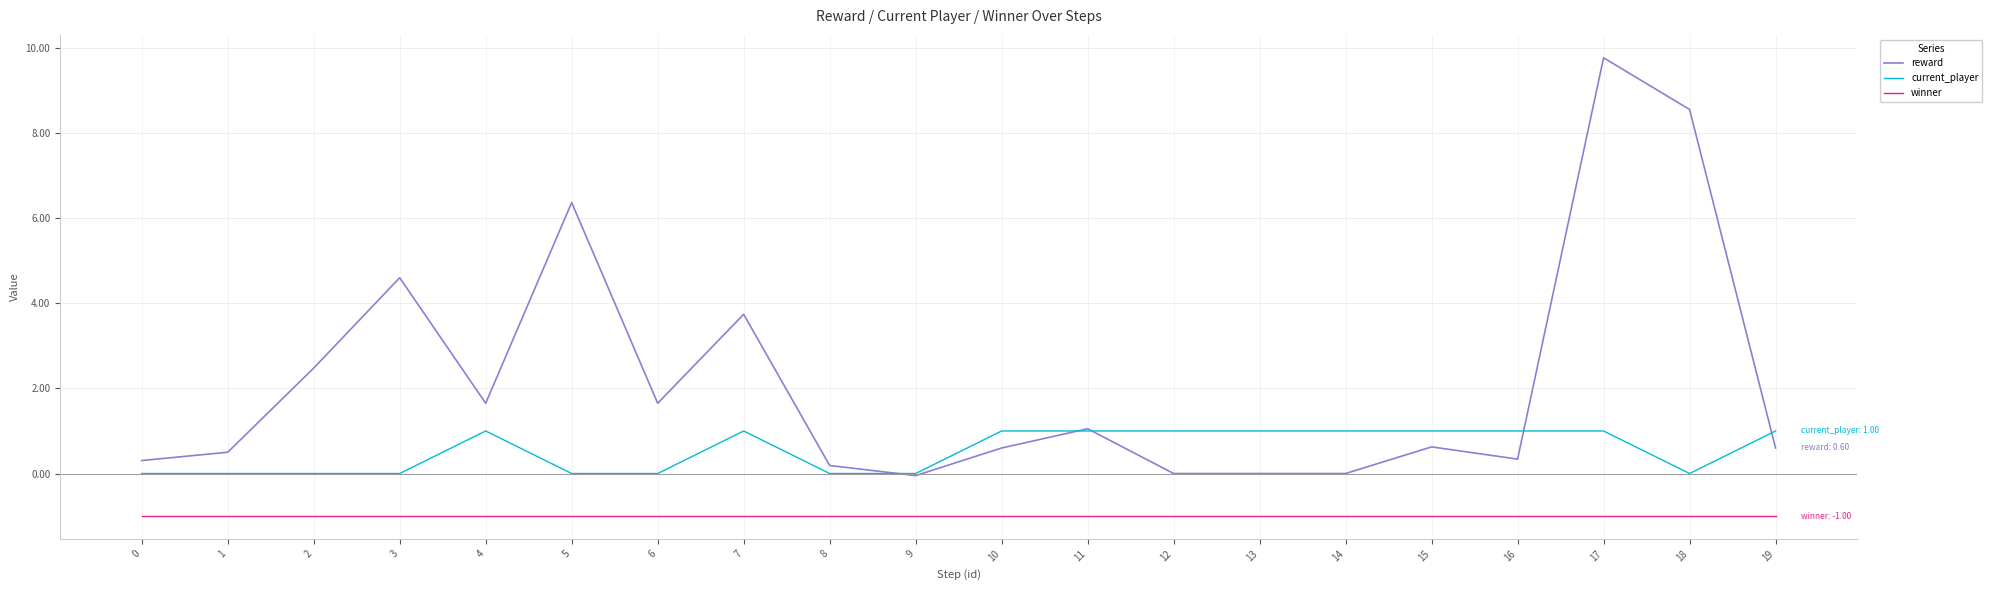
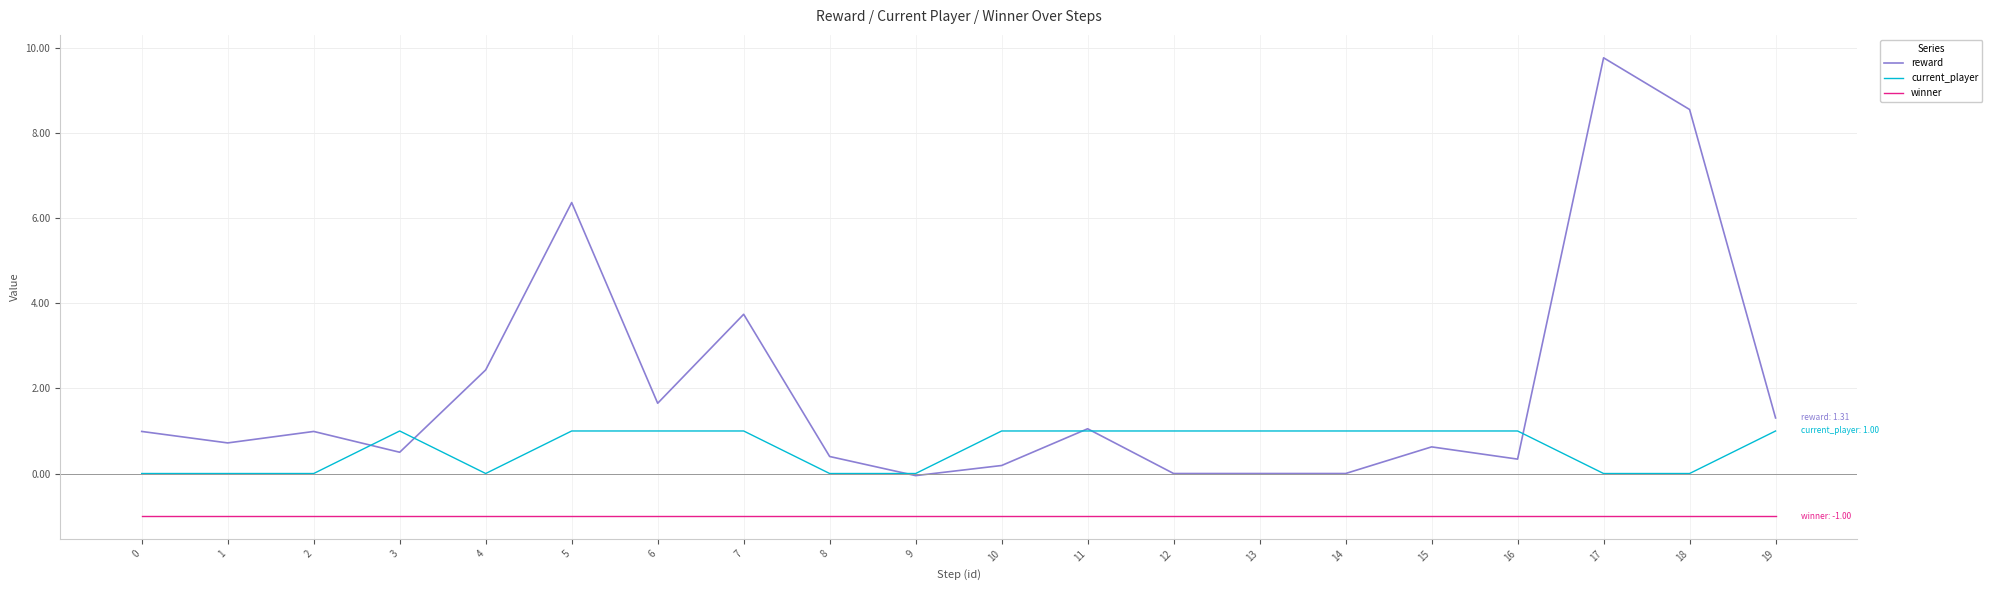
reward, 0: 0.3 -> 1.0
reward, 1: 0.5 -> 0.7
reward, 2: 2.5 -> 1.0
reward, 3: 4.6 -> 0.5
current_player, 3: 0 -> 1
reward, 4: 1.7 -> 2.4
current_player, 4: 1 -> 0
current_player, 5: 0 -> 1
current_player, 6: 0 -> 1
reward, 8: 0.2 -> 0.4
reward, 10: 0.6 -> 0.2
current_player, 17: 1 -> 0
reward, 19: 0.60 -> 1.31
